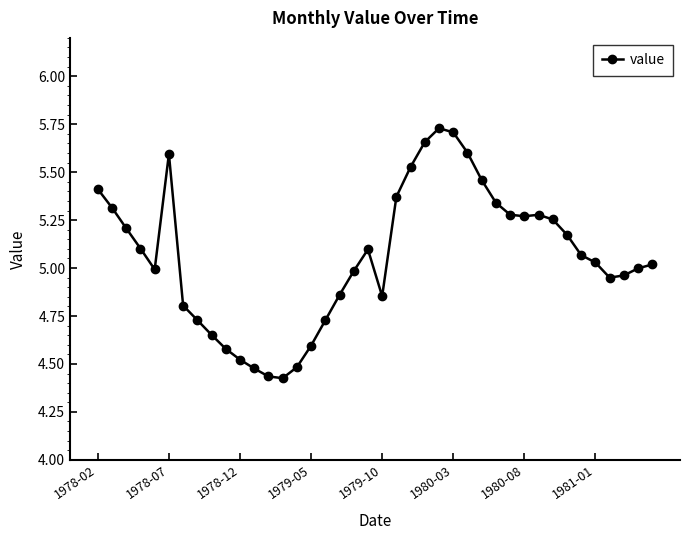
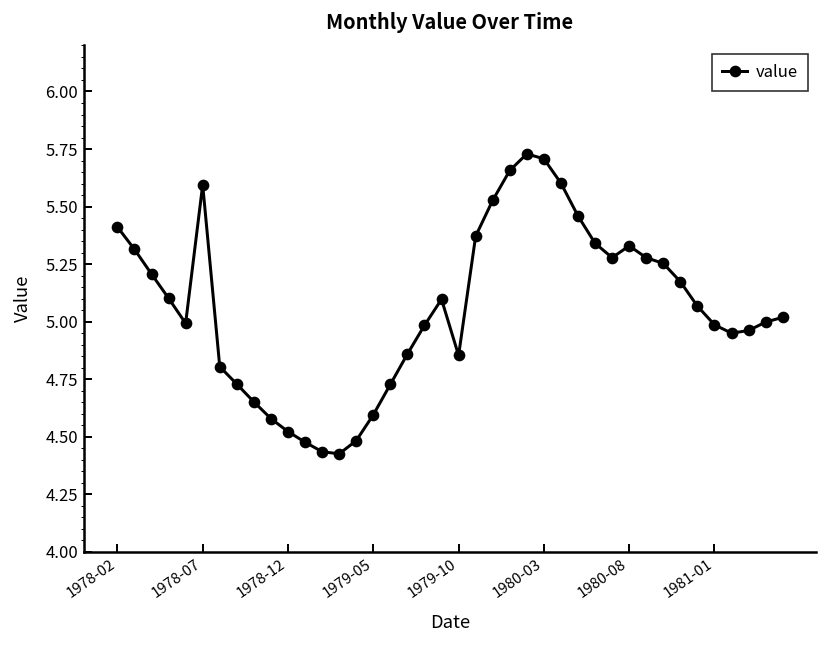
1980-08: 5.27 -> 5.33
1981-01: 5.03 -> 4.99
